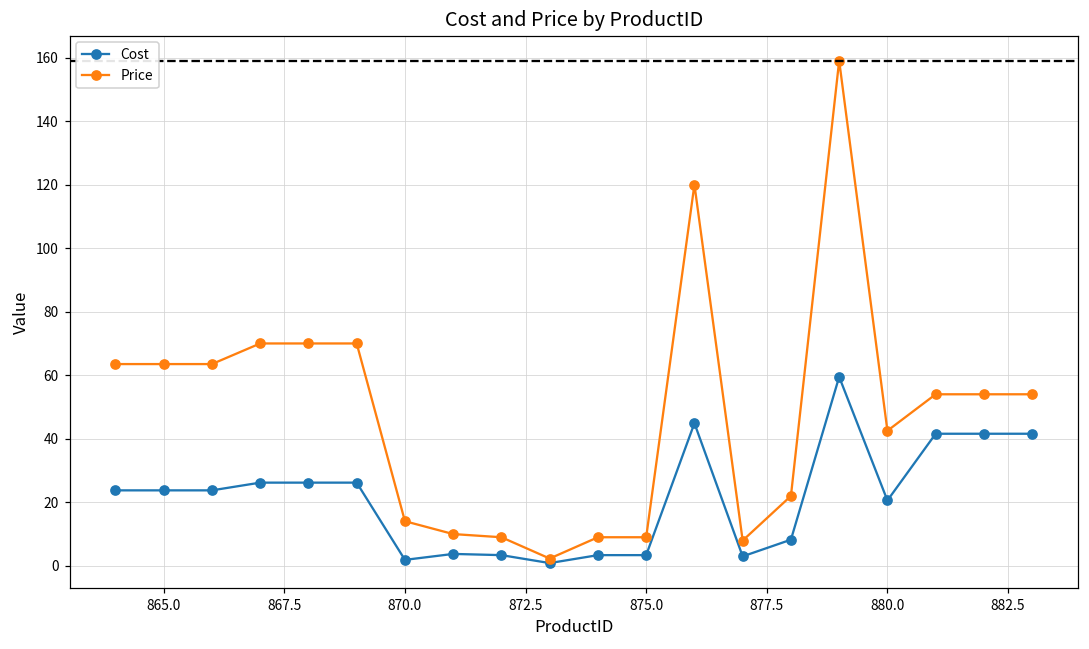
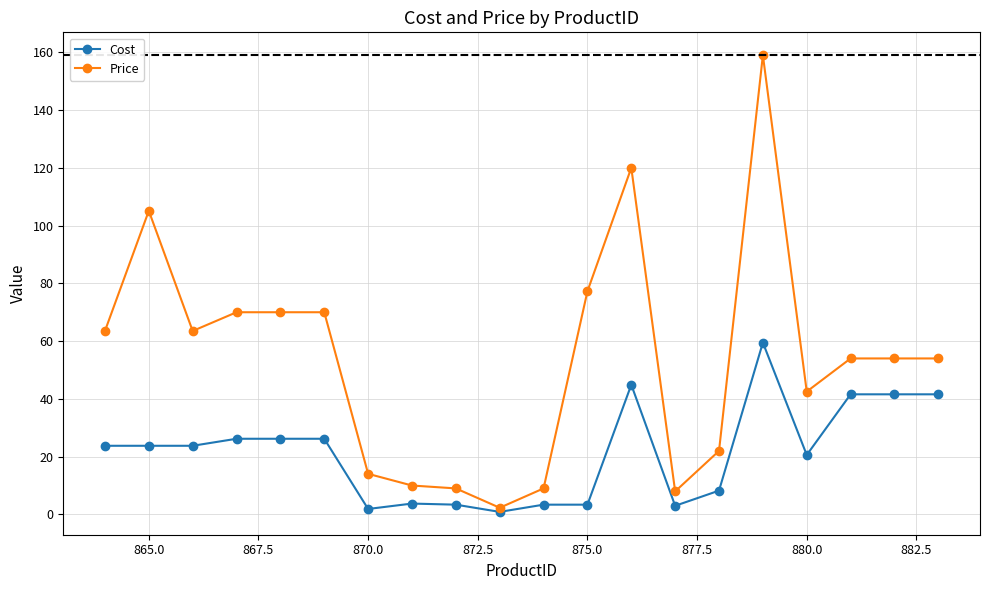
Price, 865.0: 64 -> 105
Price, 875.0: 9 -> 77
